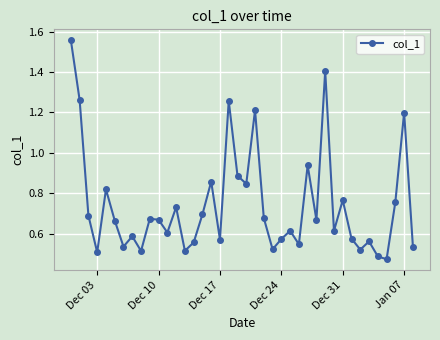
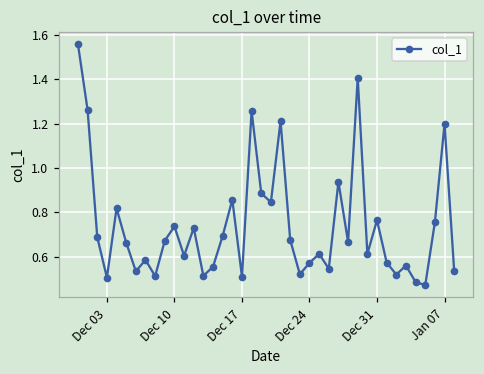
Dec 10: 0.67 -> 0.74
Dec 17: 0.57 -> 0.51
